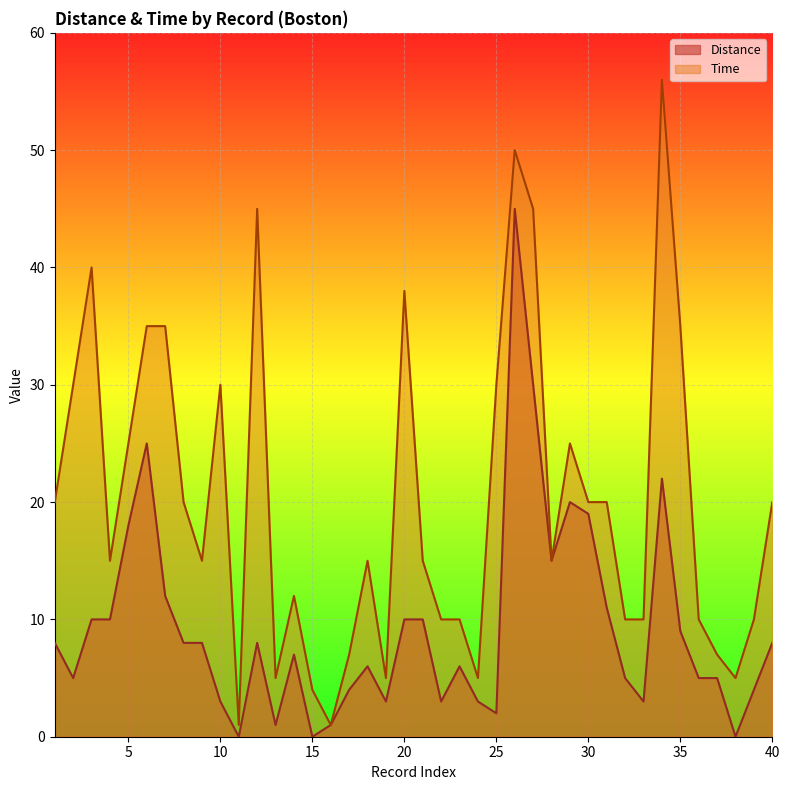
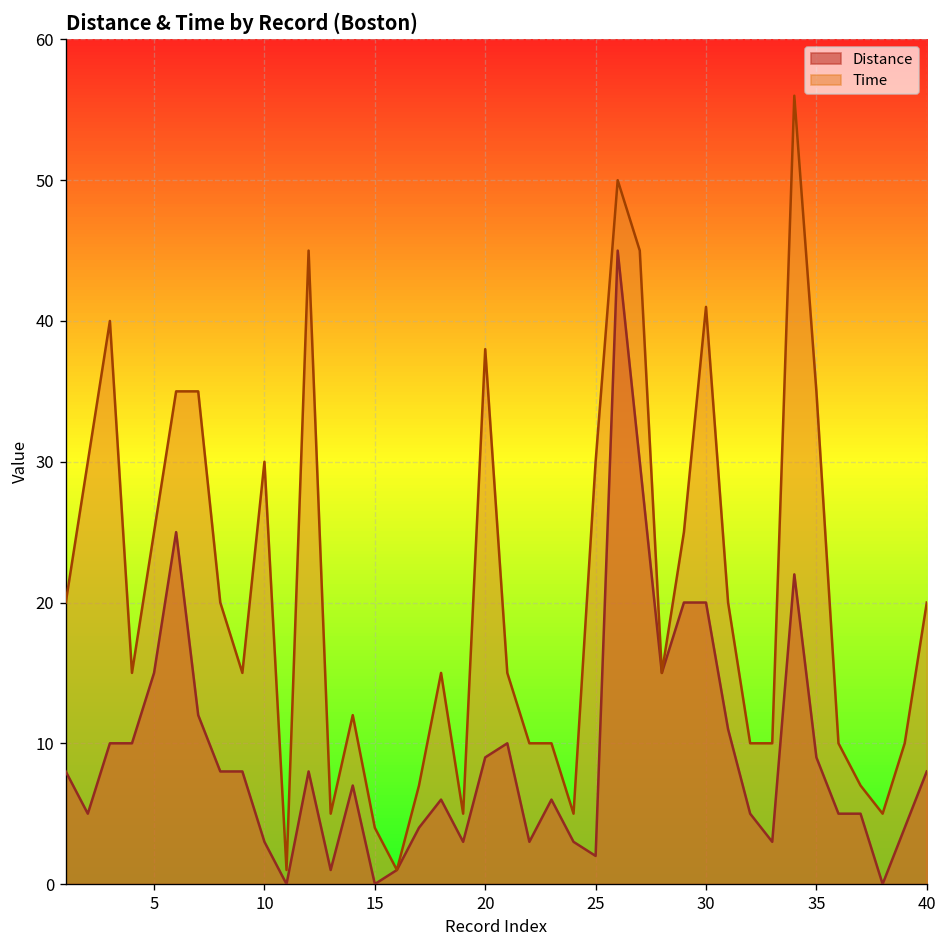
Distance, 5: 18 -> 15
Distance, 20: 10 -> 9
Distance, 30: 19 -> 20
Time, 30: 20 -> 41
